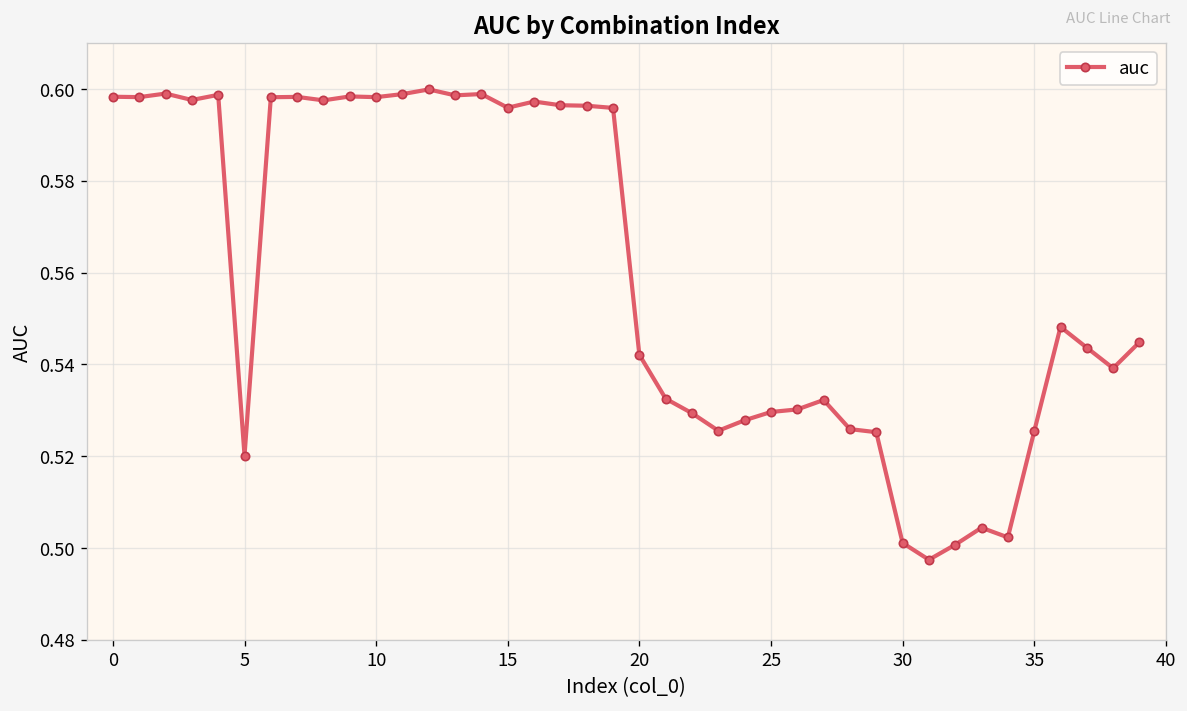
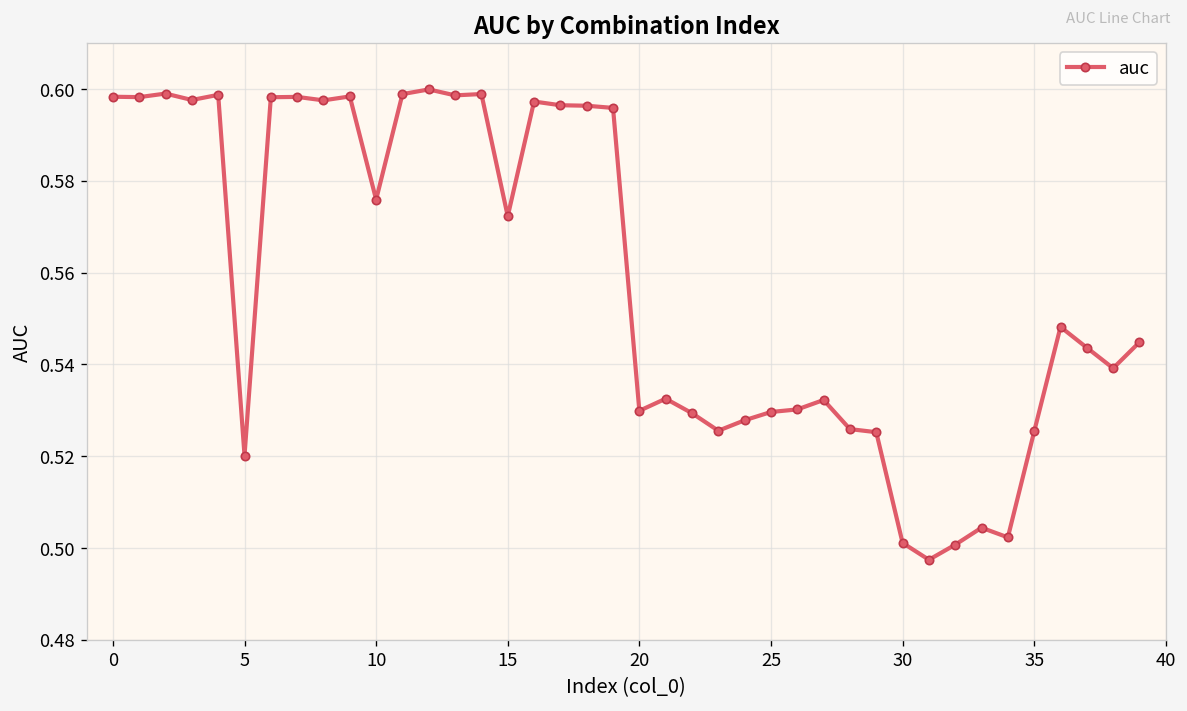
10: 0.598 -> 0.576
15: 0.596 -> 0.572
20: 0.542 -> 0.530
